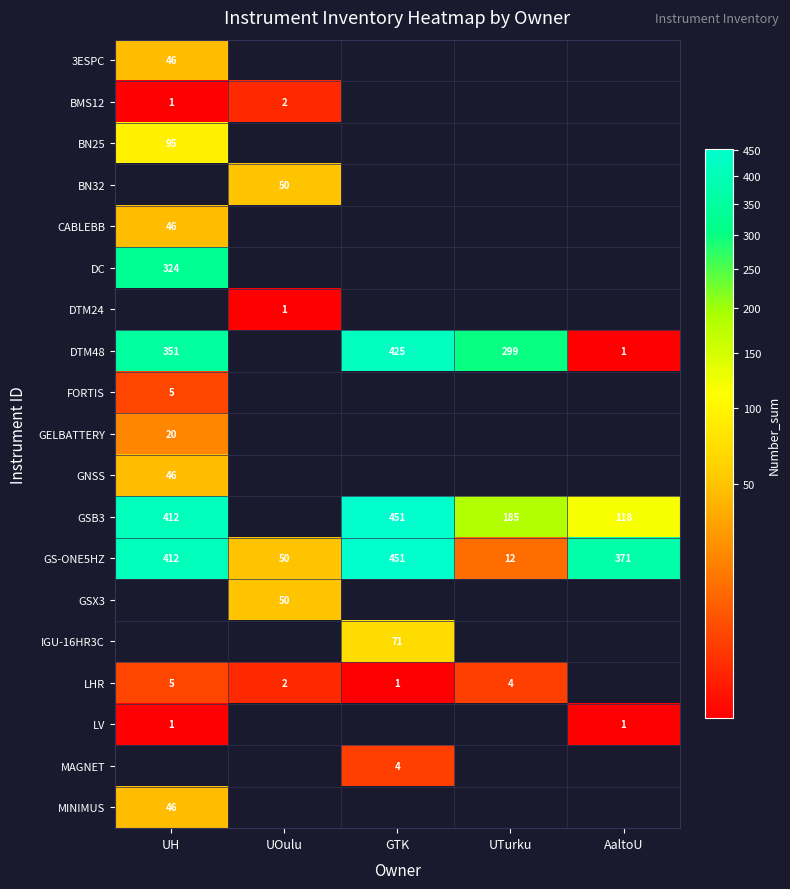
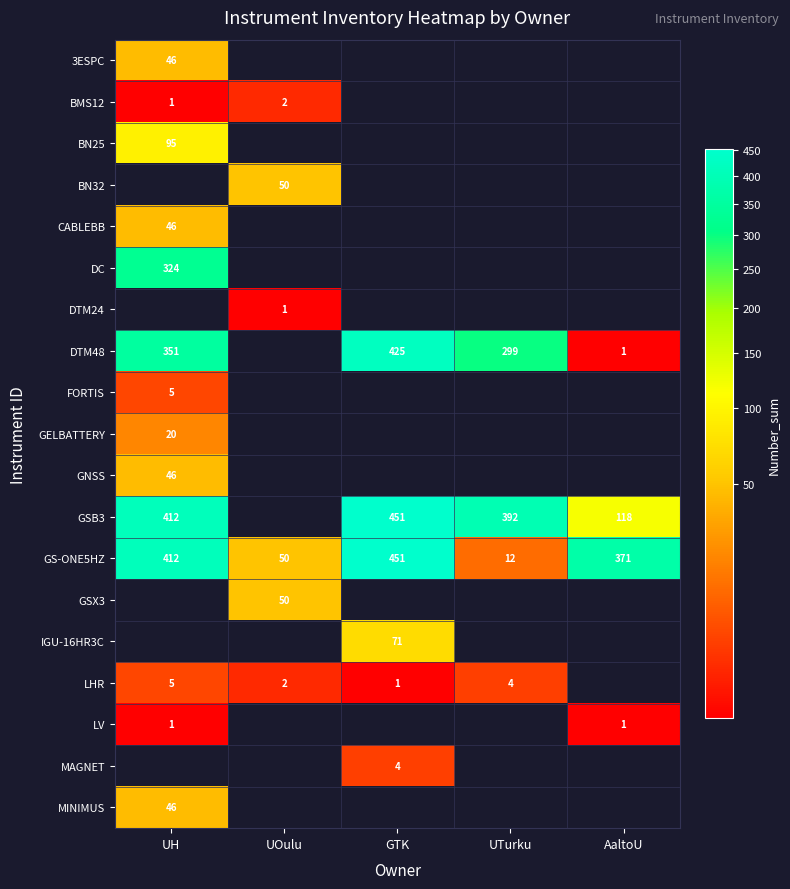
GSB3, UTurku: 185 -> 392
